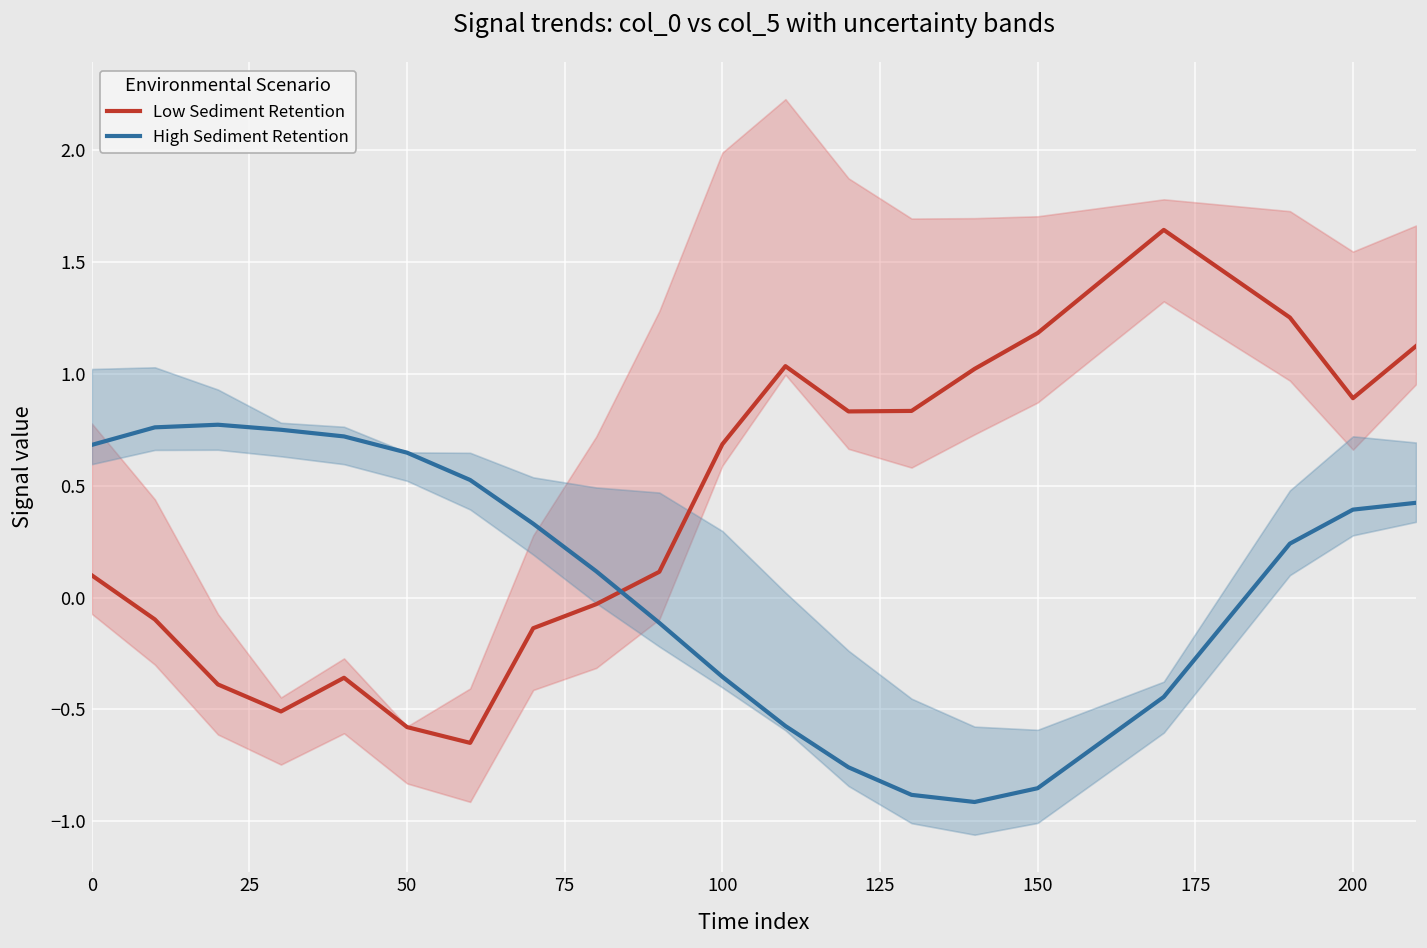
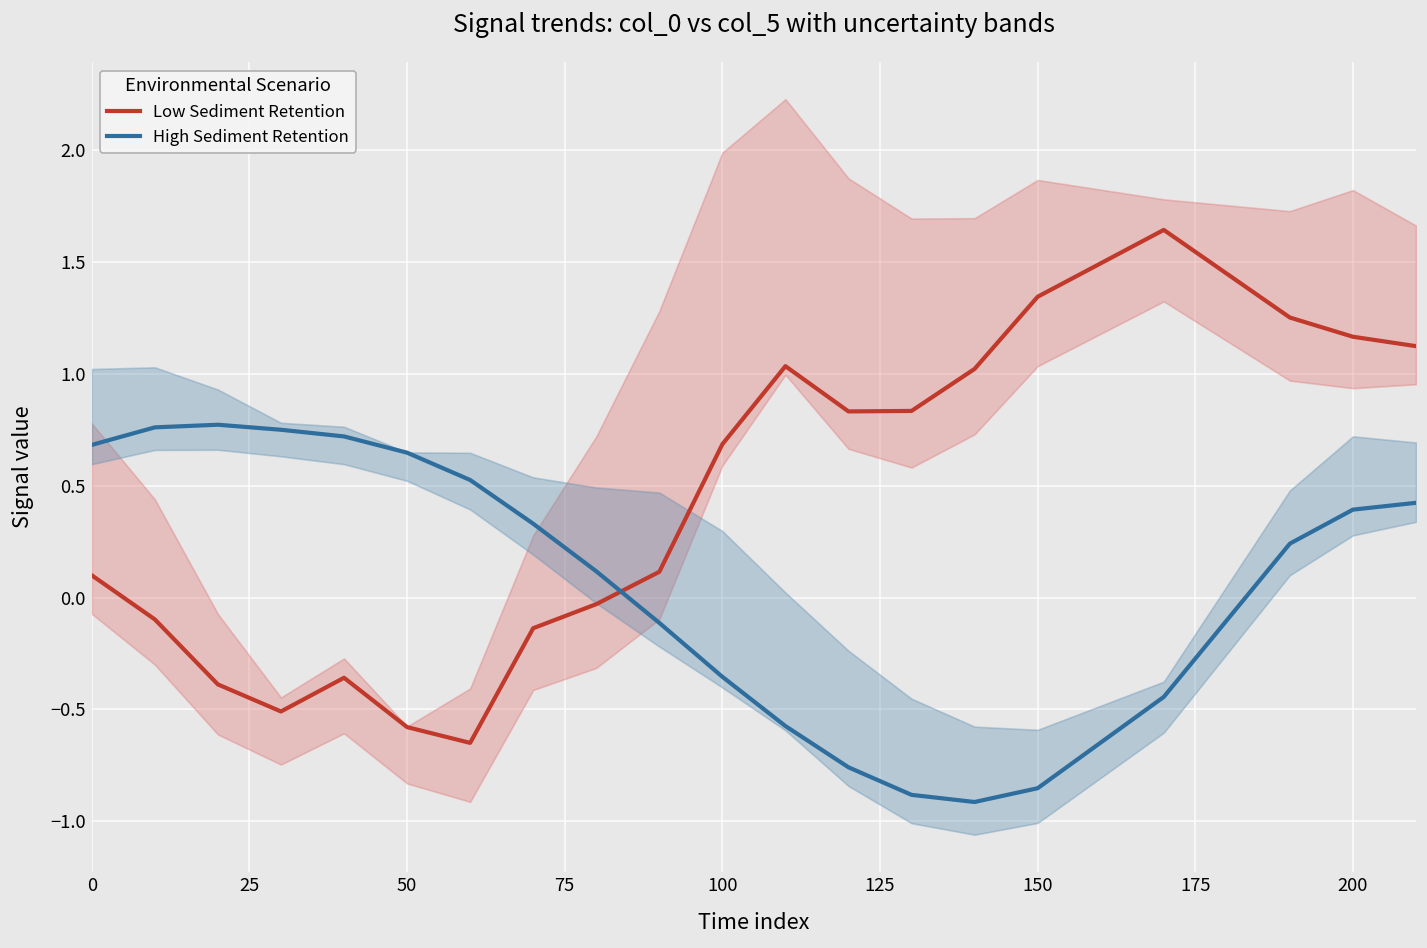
Low Sediment Retention, 150: 1.18 -> 1.35
Low Sediment Retention, 200: 0.89 -> 1.17
